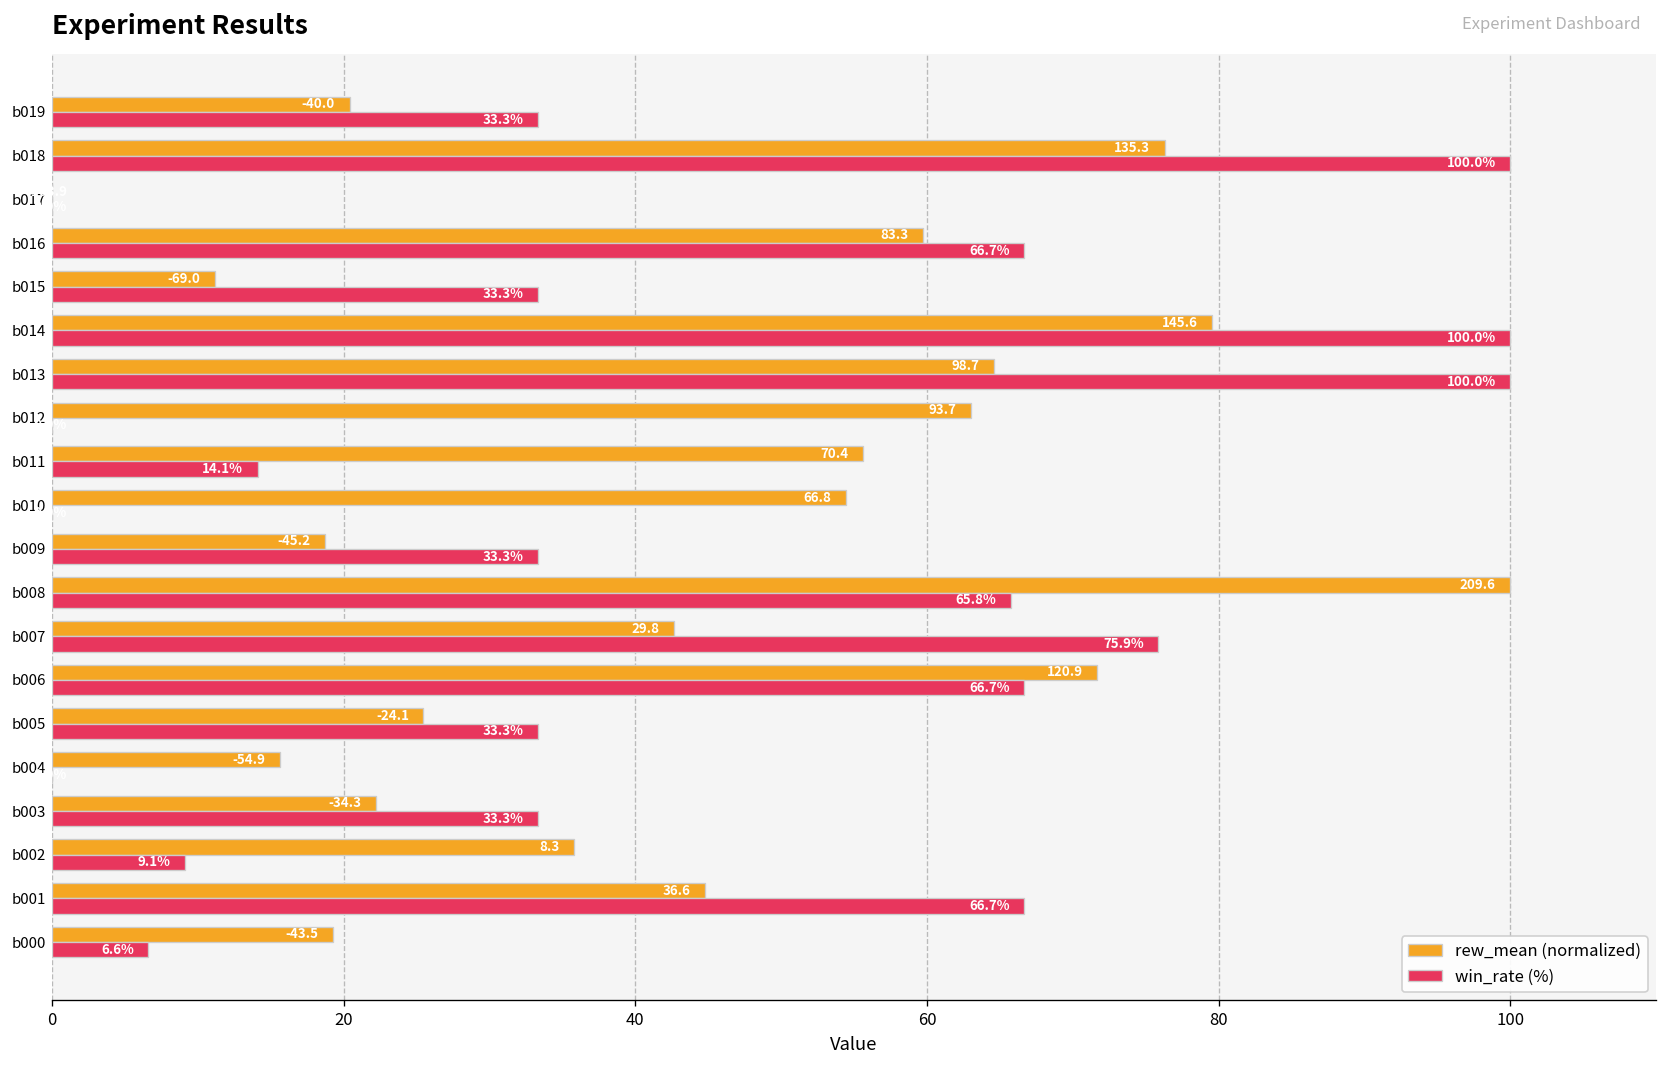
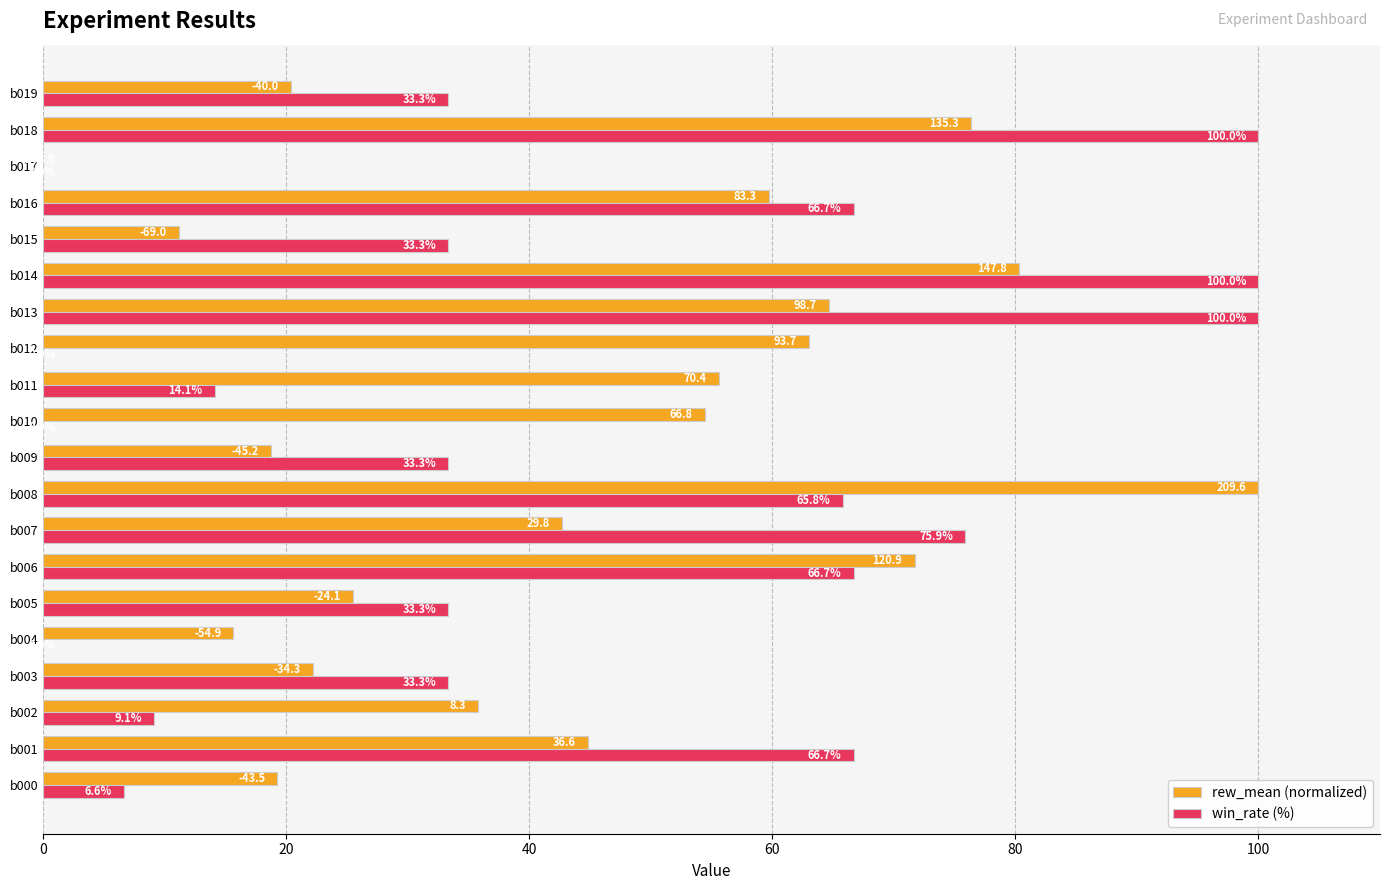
rew_mean (normalized), b014: 145.6 -> 147.8
